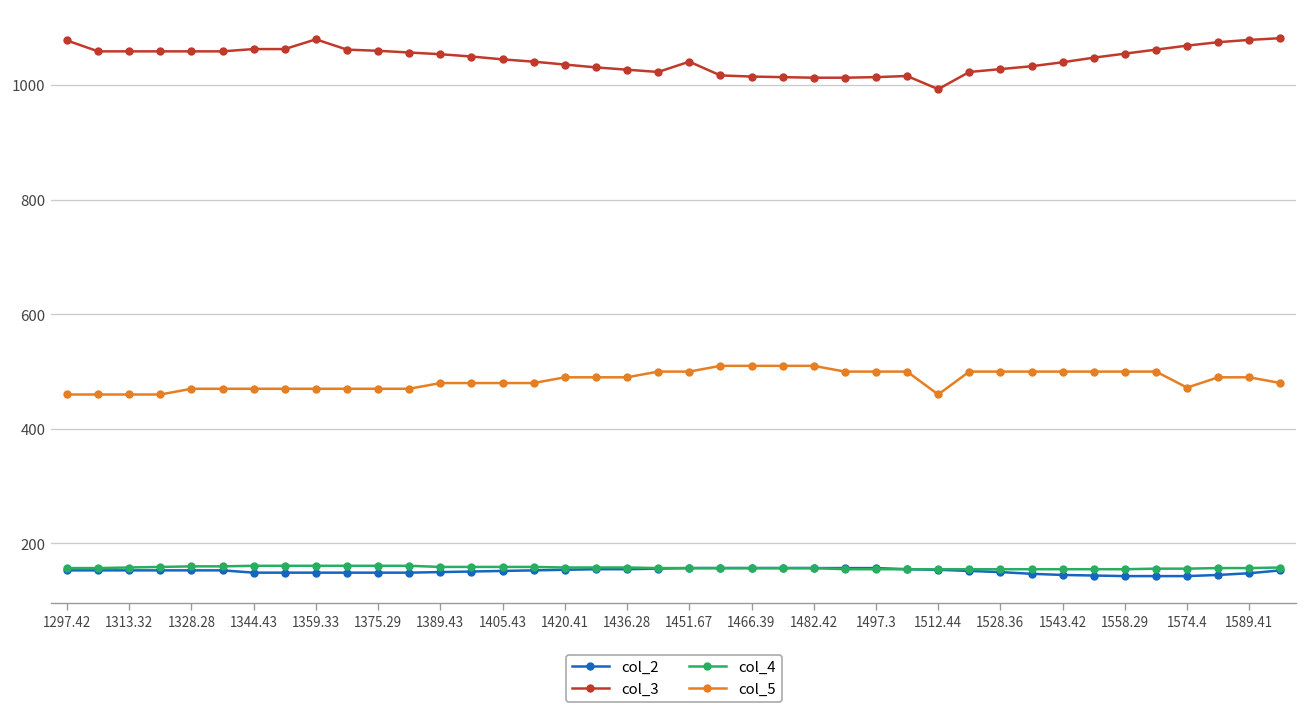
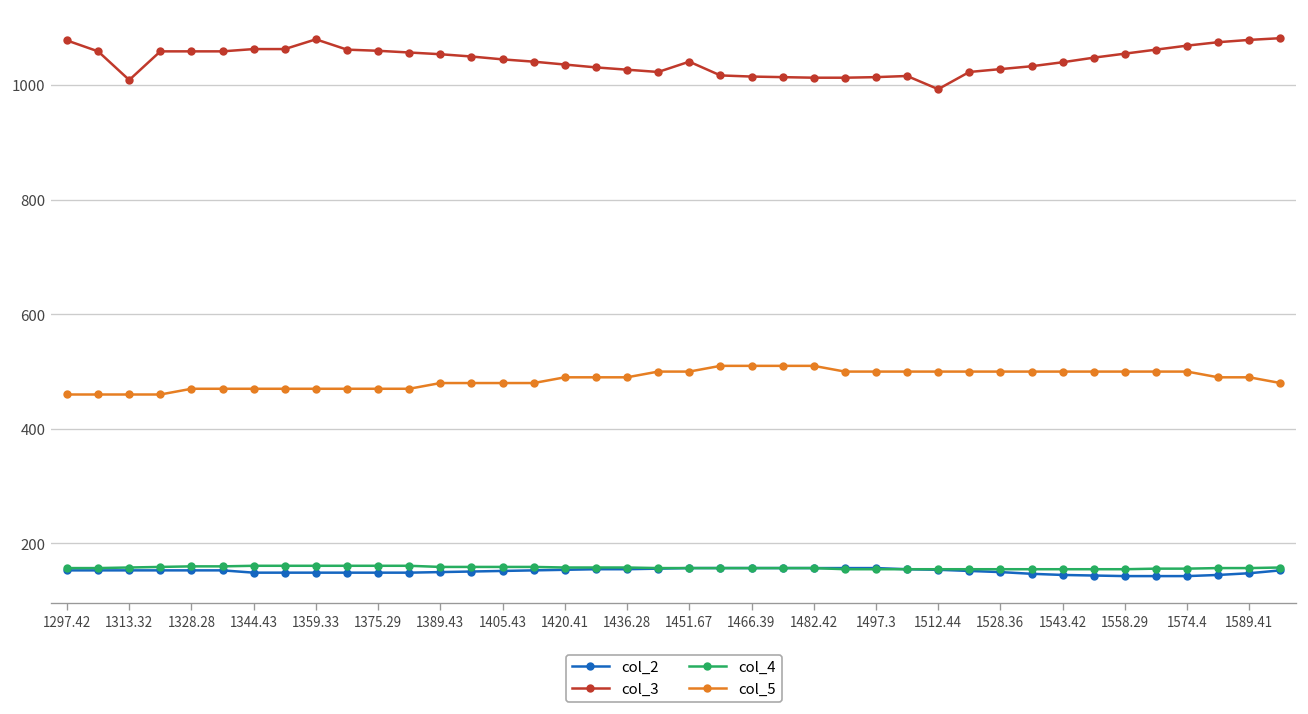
col_3, 1313.32: 1060 -> 1010
col_5, 1512.44: 460 -> 500
col_5, 1574.4: 470 -> 500
